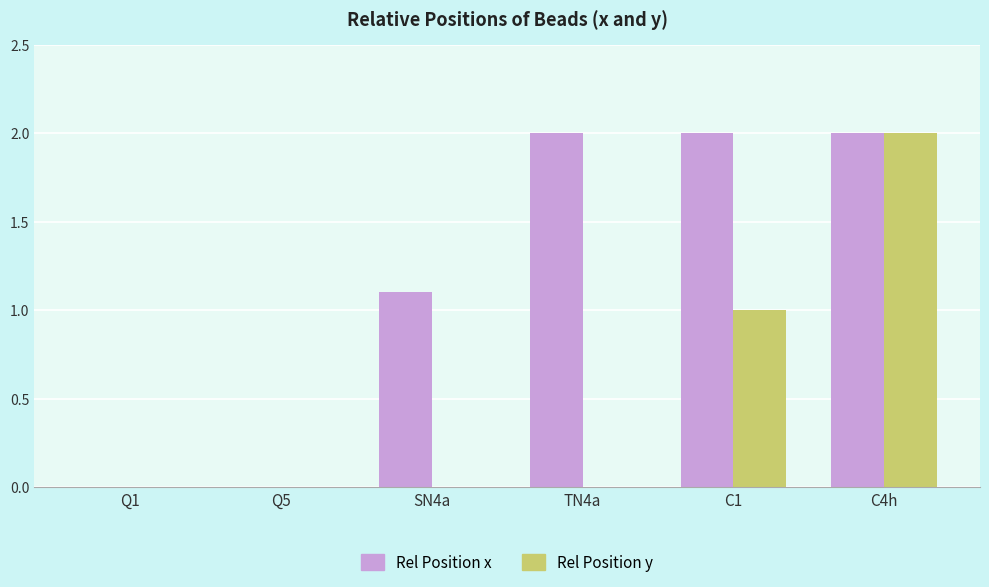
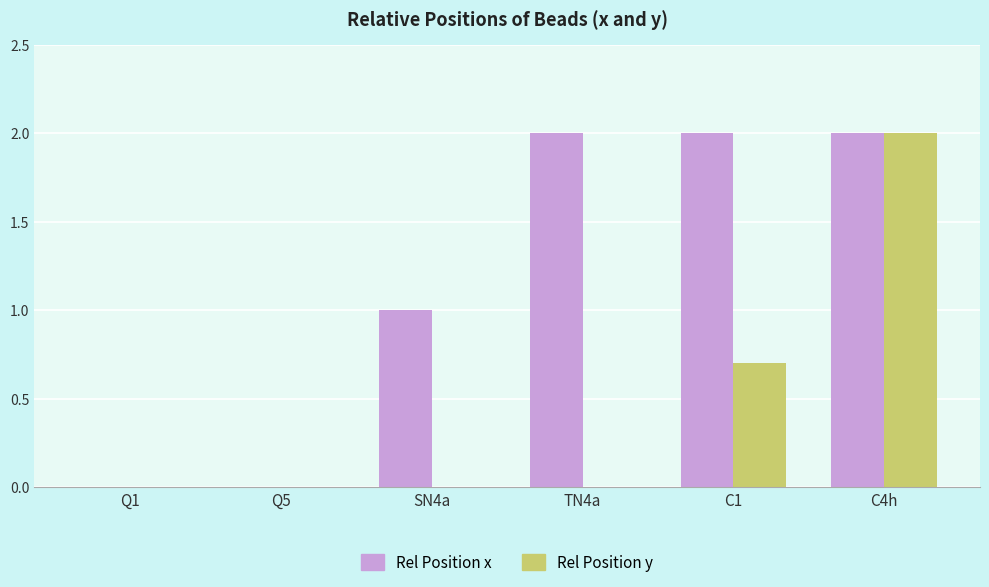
Rel Position x, SN4a: 1.1 -> 1.0
Rel Position y, C1: 1.0 -> 0.7
